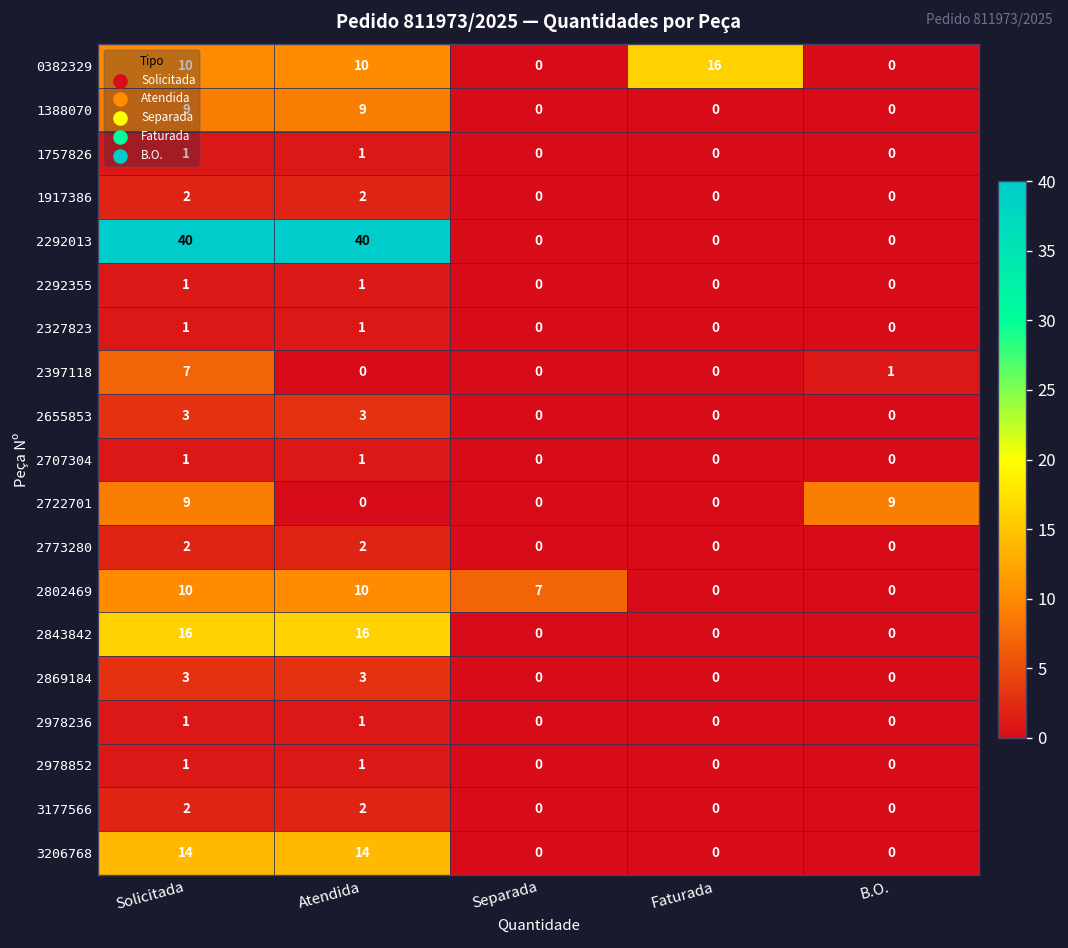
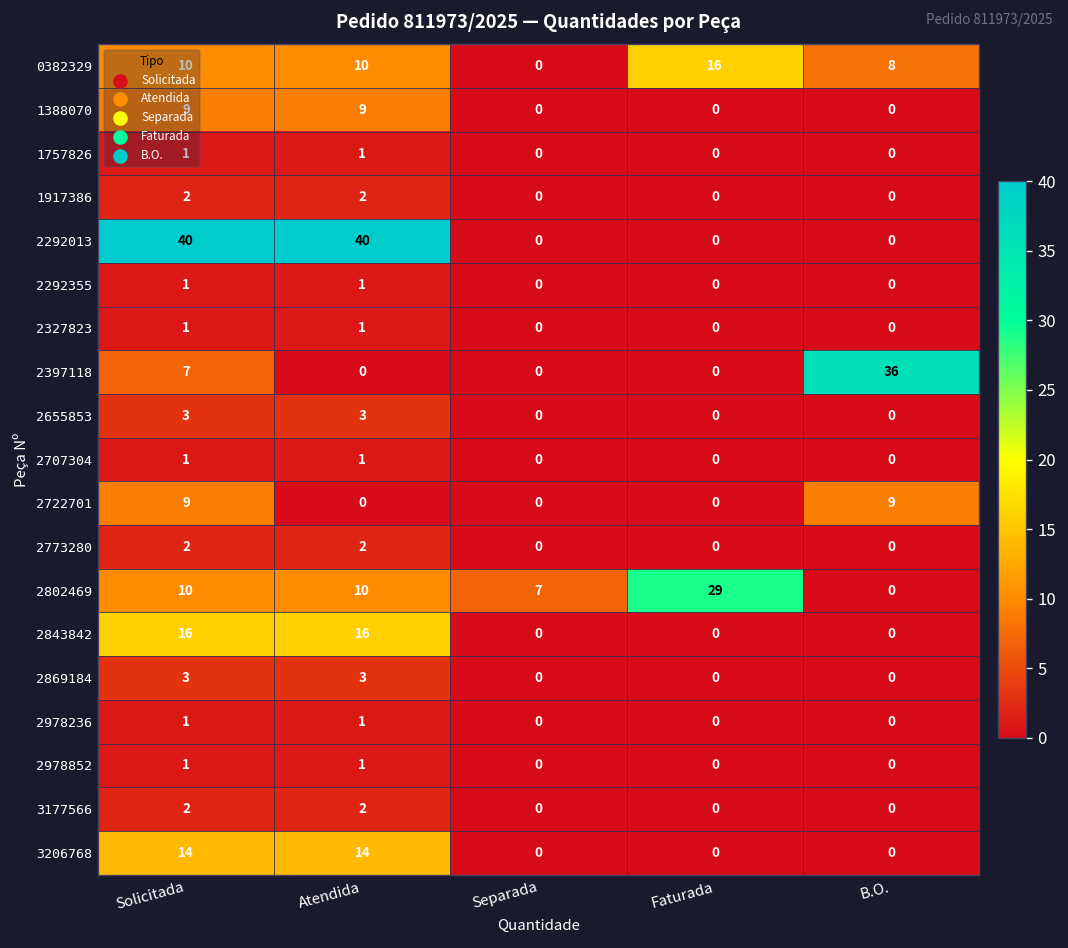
0382329, B.O.: 0 -> 8
2397118, B.O.: 1 -> 36
2802469, Faturada: 0 -> 29
